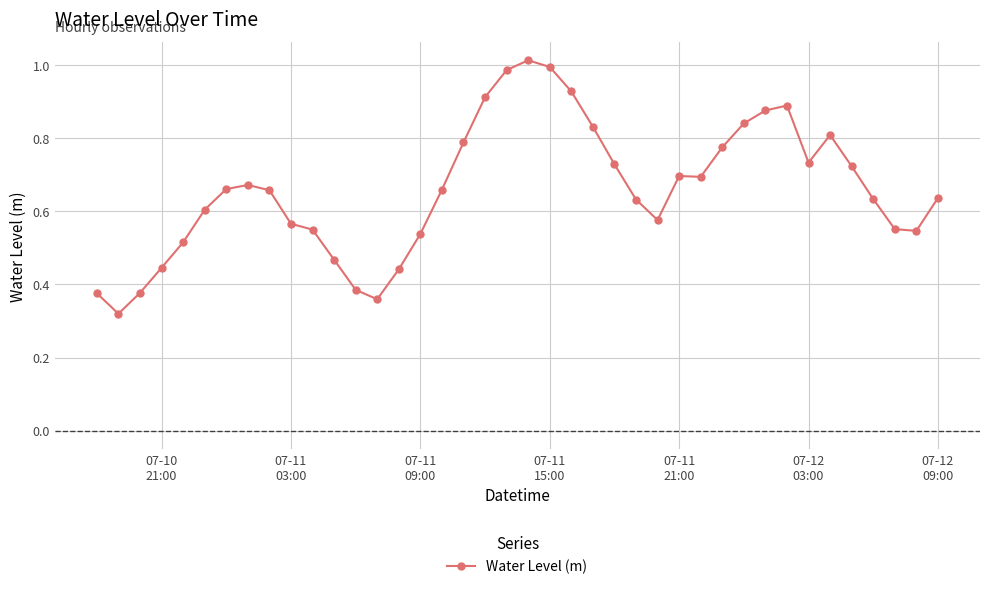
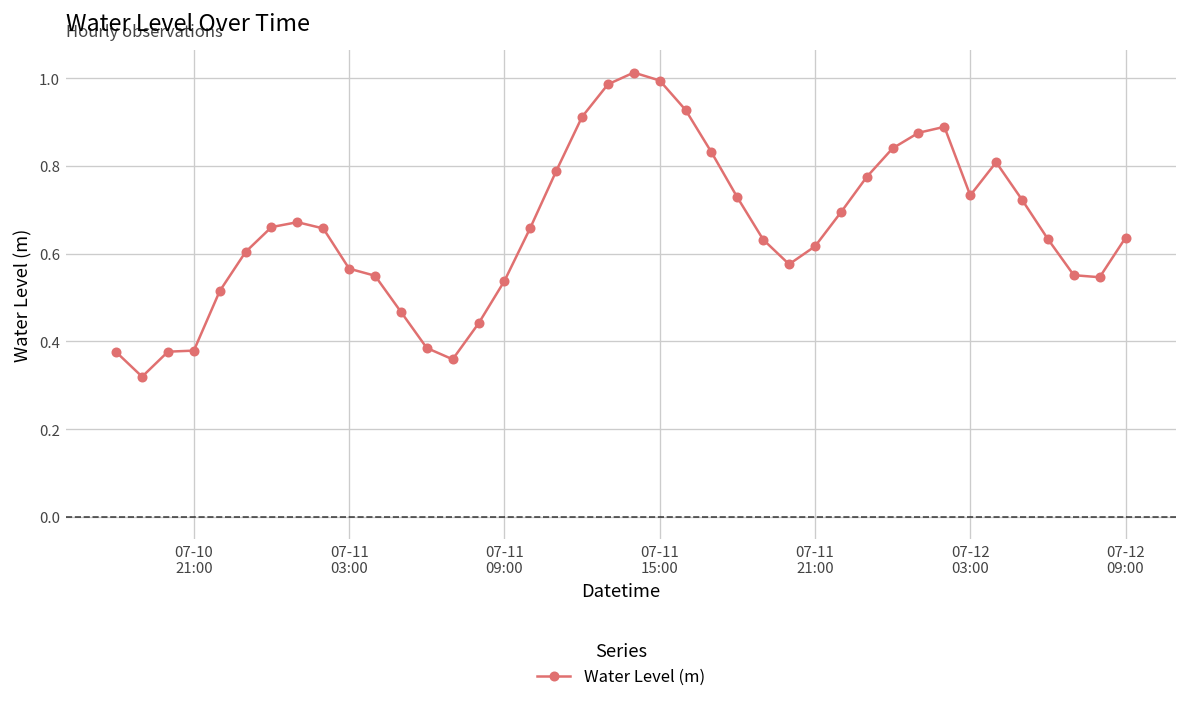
07-10 21:00: 0.45 -> 0.38
07-11 21:00: 0.70 -> 0.62
